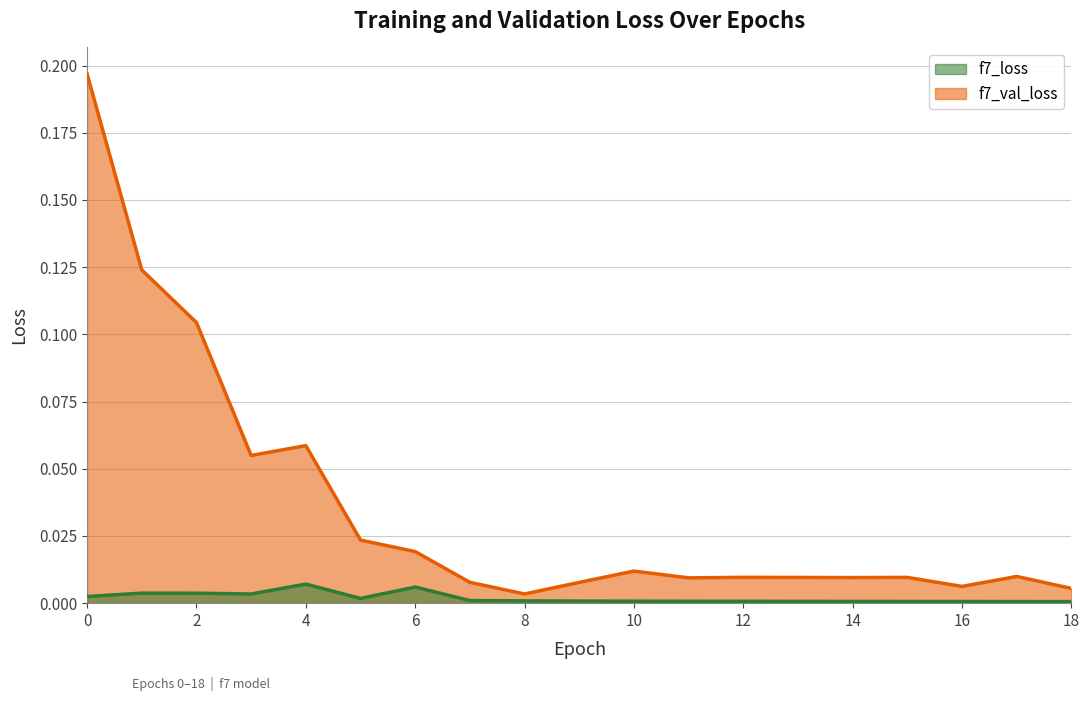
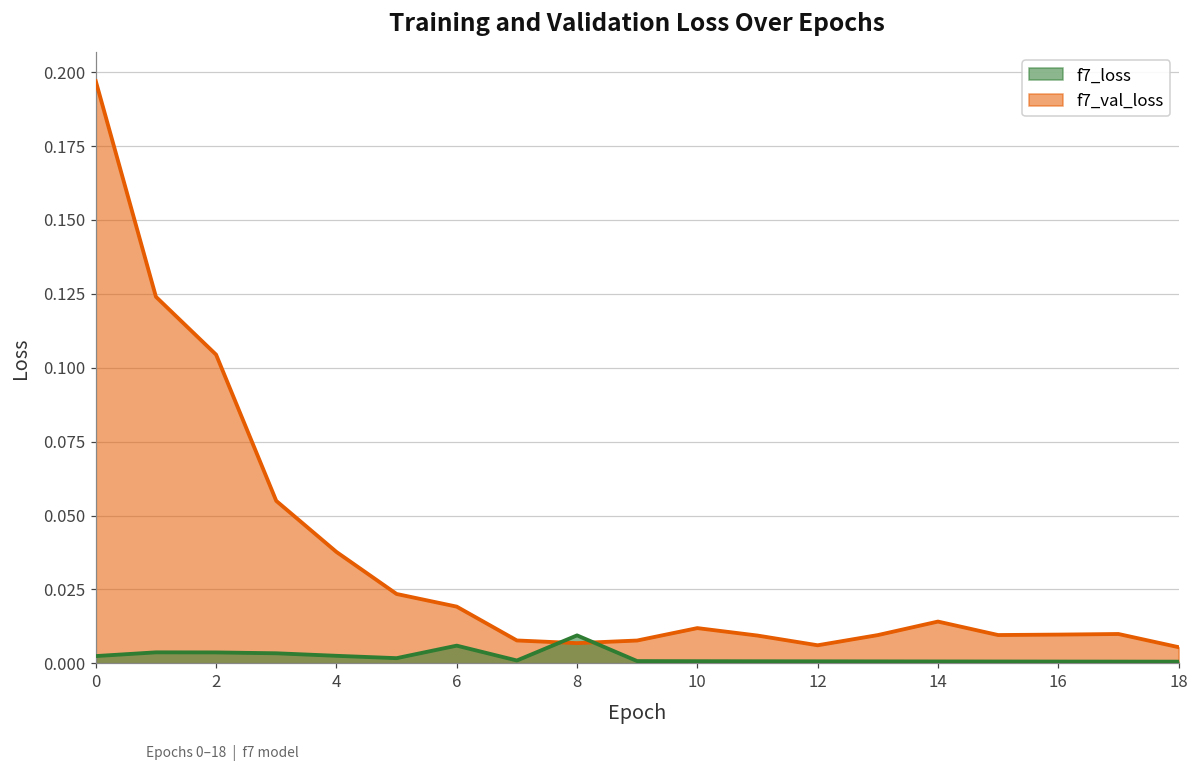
f7_loss, 4: 0.007 -> 0.003
f7_val_loss, 4: 0.059 -> 0.038
f7_loss, 8: 0.001 -> 0.009
f7_val_loss, 8: 0.003 -> 0.007
f7_val_loss, 12: 0.010 -> 0.006
f7_val_loss, 14: 0.010 -> 0.014
f7_val_loss, 16: 0.006 -> 0.010
